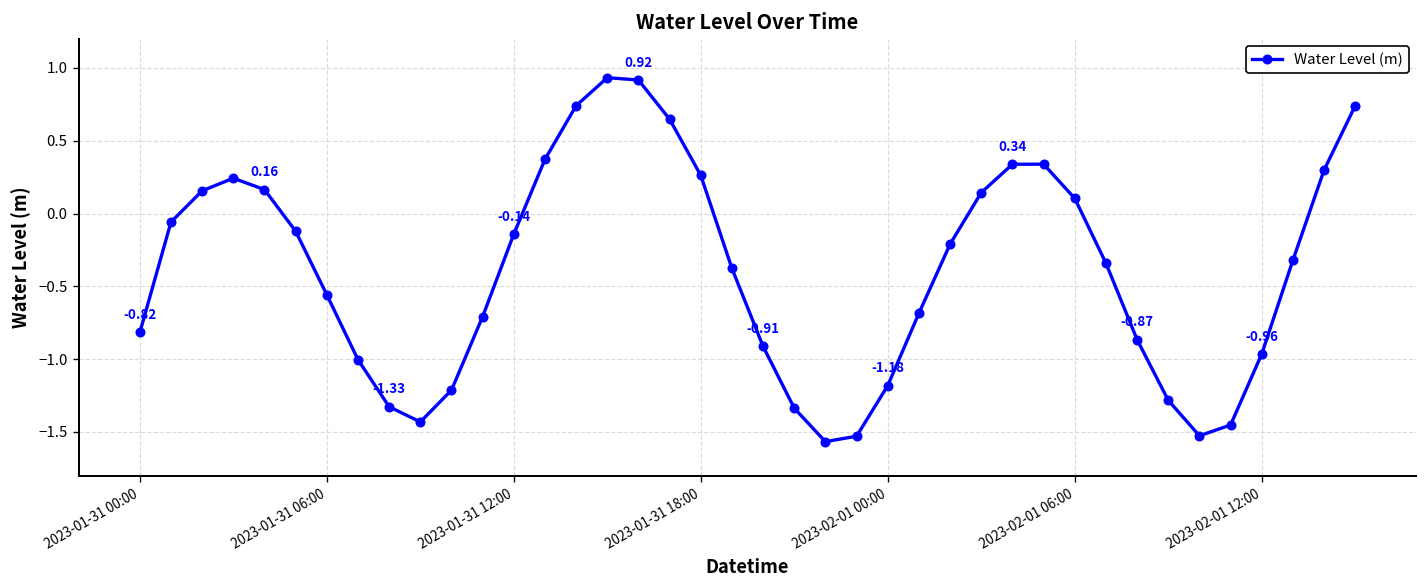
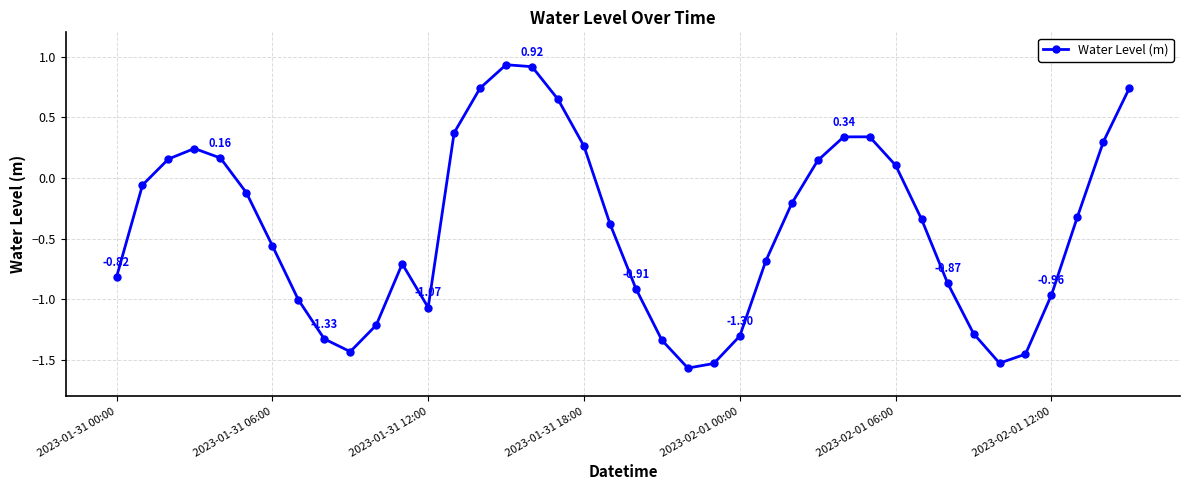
2023-01-31 12:00: -0.14 -> -1.07
2023-02-01 00:00: -1.18 -> -1.30
